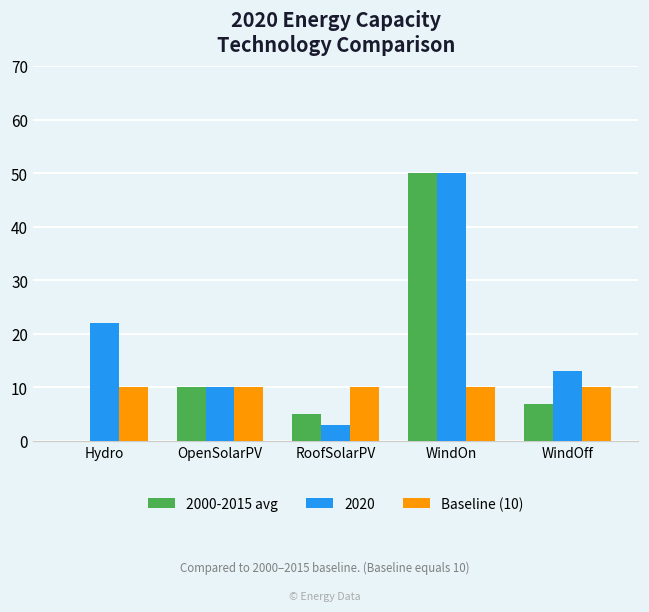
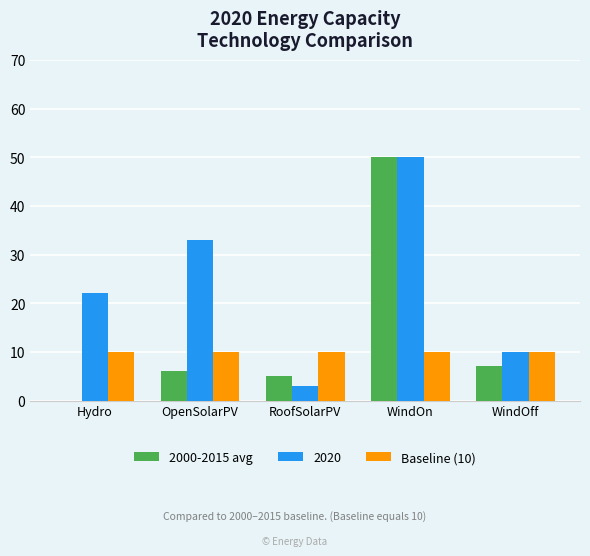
2000-2015 avg, OpenSolarPV: 10 -> 6
2020, OpenSolarPV: 10 -> 33
2020, WindOff: 13 -> 10
